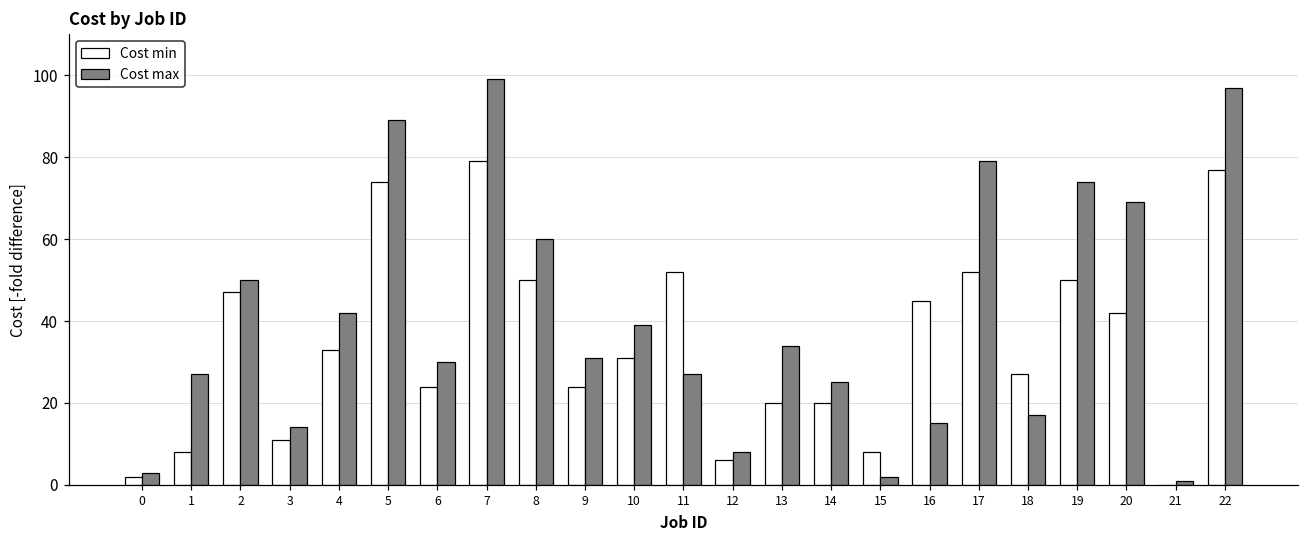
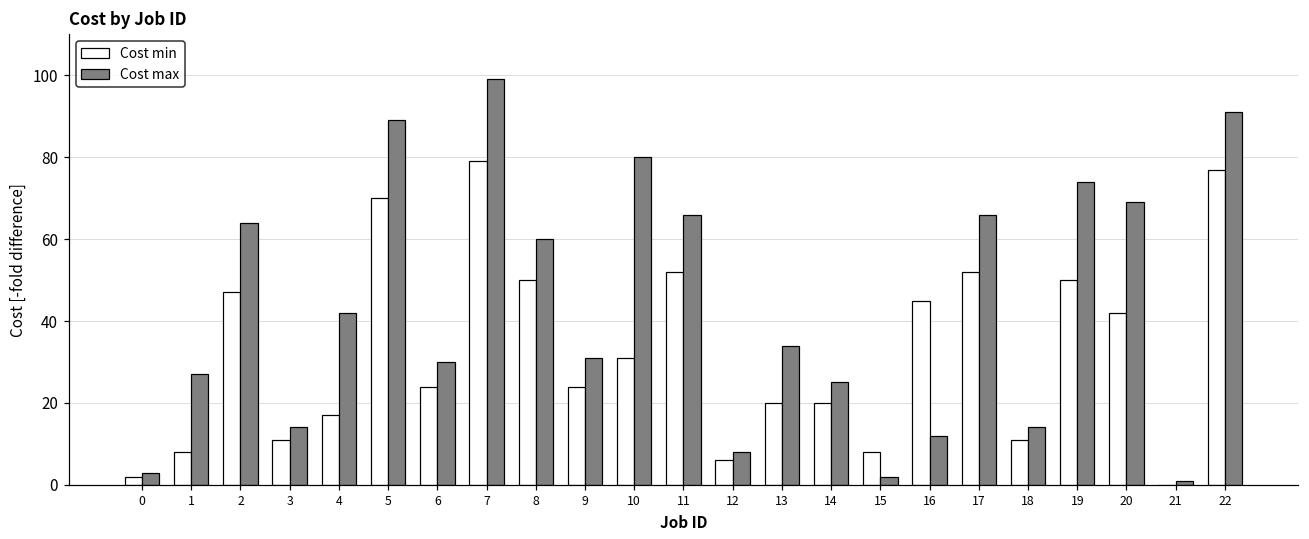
Cost max, 2: 50 -> 64
Cost min, 4: 33 -> 17
Cost min, 5: 74 -> 70
Cost max, 10: 39 -> 80
Cost max, 11: 27 -> 66
Cost max, 16: 15 -> 12
Cost max, 17: 79 -> 66
Cost min, 18: 27 -> 11
Cost max, 18: 17 -> 14
Cost max, 22: 97 -> 91
